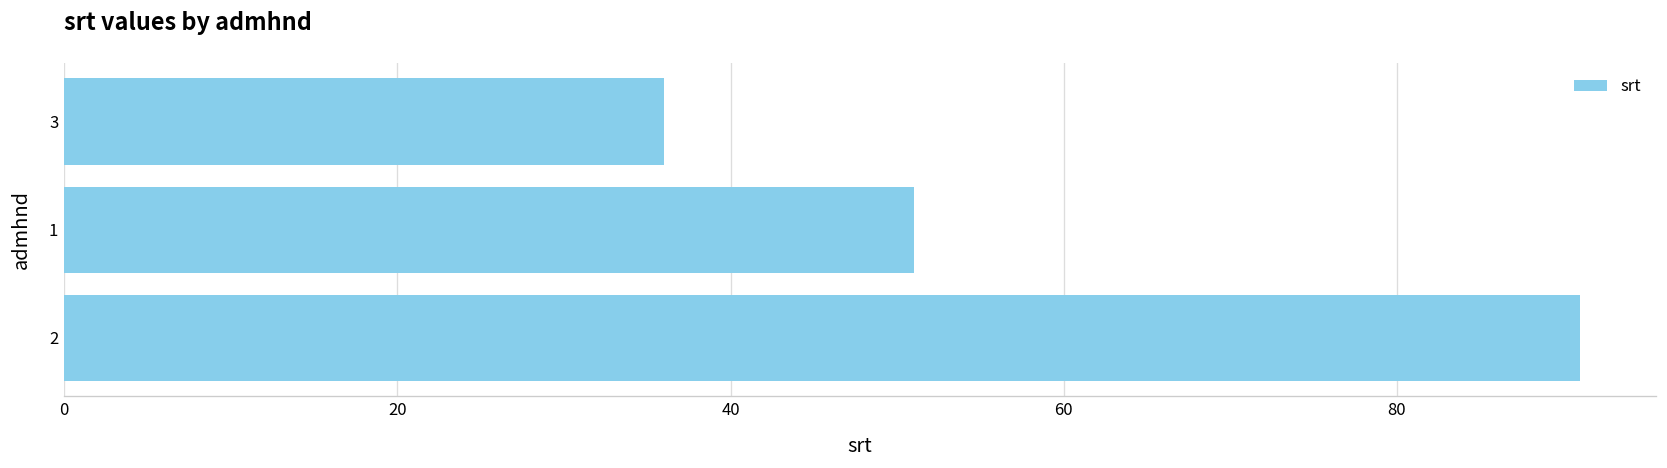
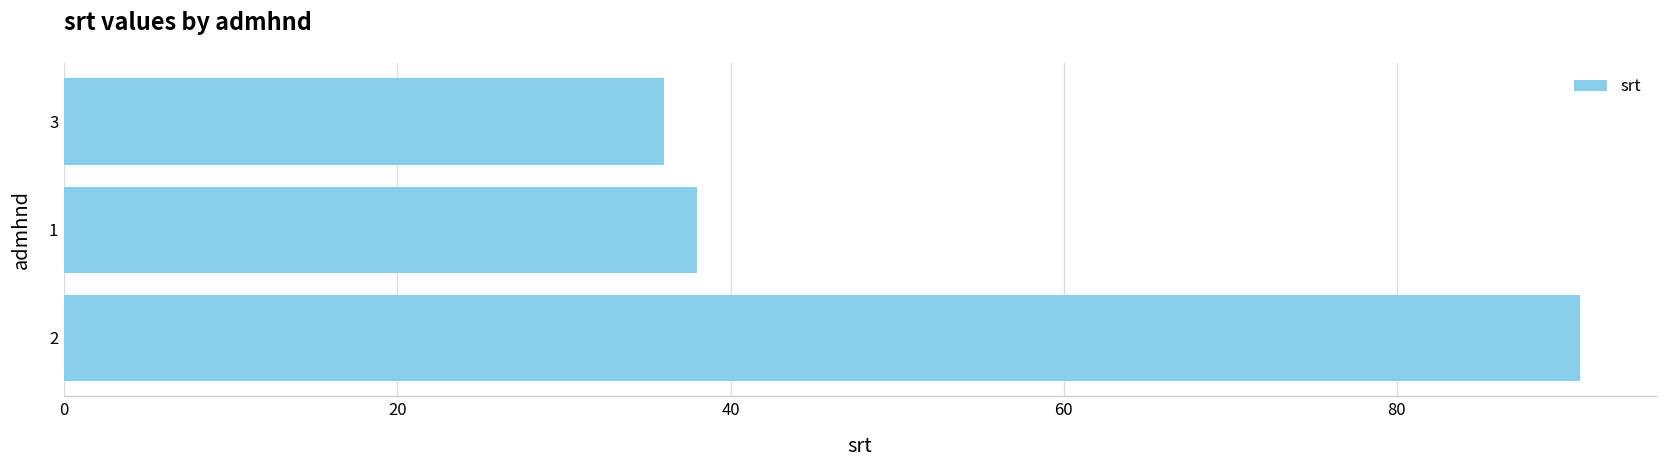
1: 51 -> 38
